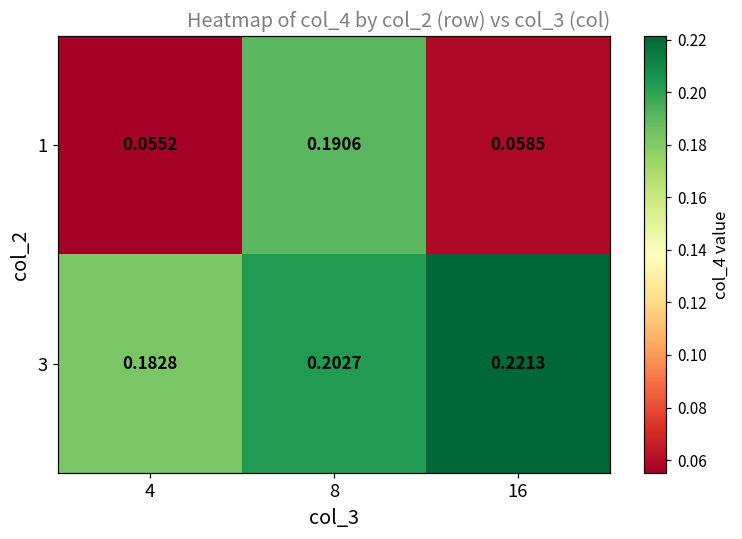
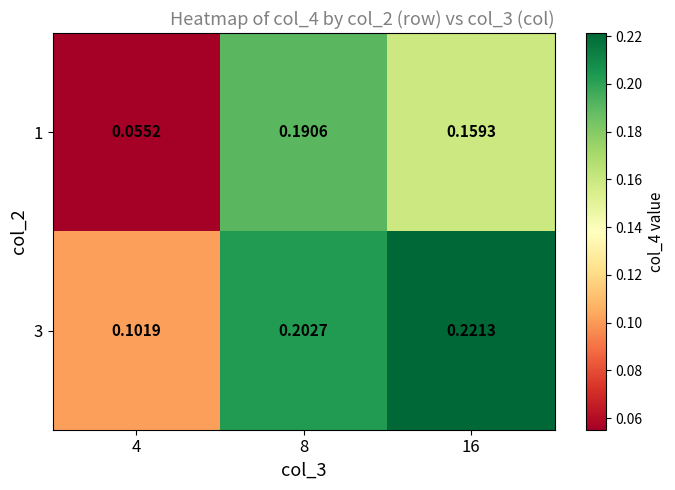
1, 16: 0.0585 -> 0.1593
3, 4: 0.1828 -> 0.1019
